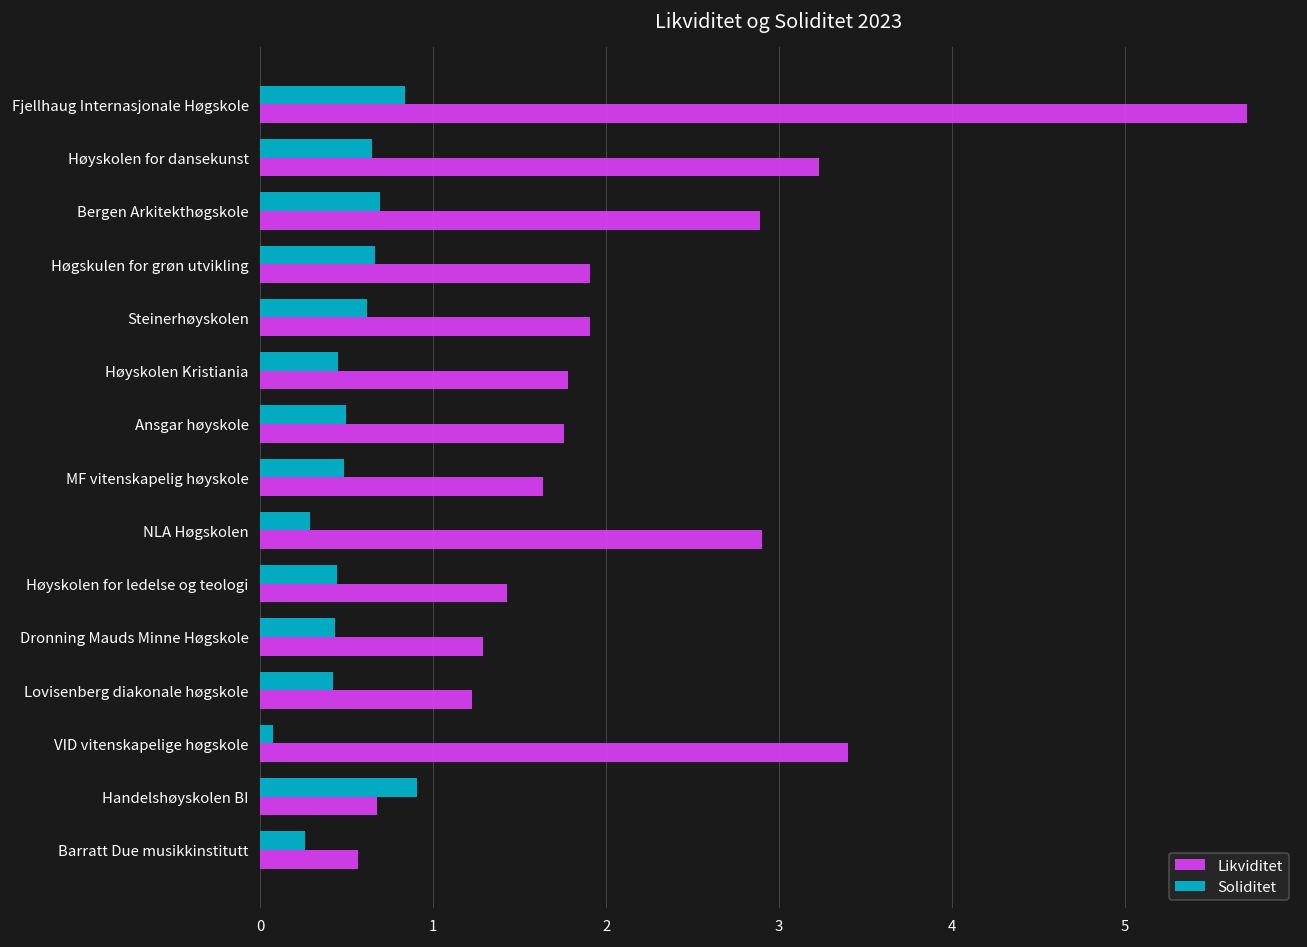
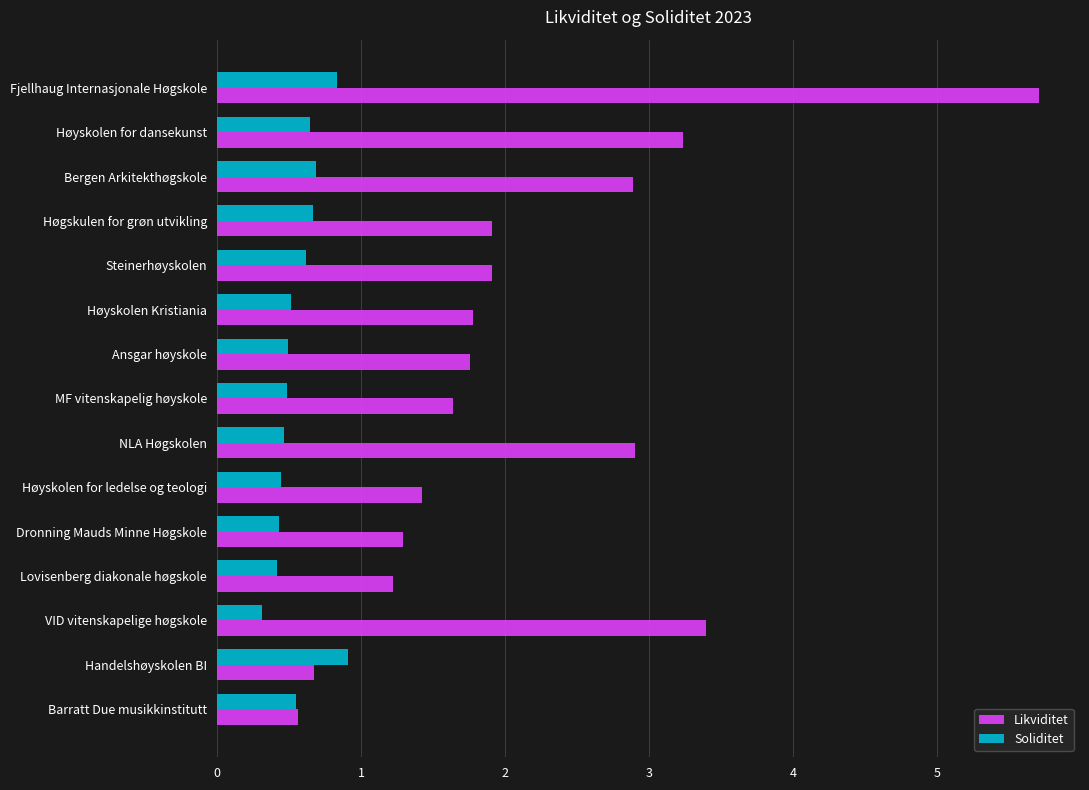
Soliditet, Høyskolen Kristiania: 0.45 -> 0.51
Soliditet, NLA Høgskolen: 0.28 -> 0.46
Soliditet, VID vitenskapelige høgskole: 0.07 -> 0.31
Soliditet, Barratt Due musikkinstitutt: 0.26 -> 0.55
